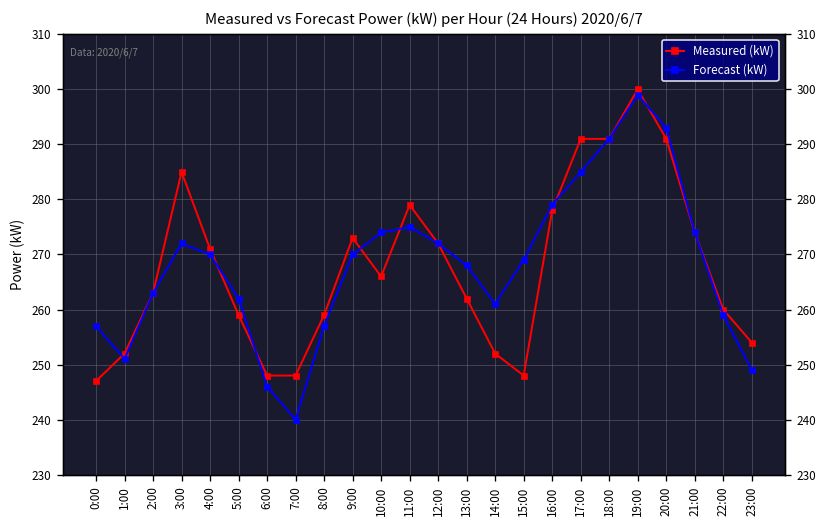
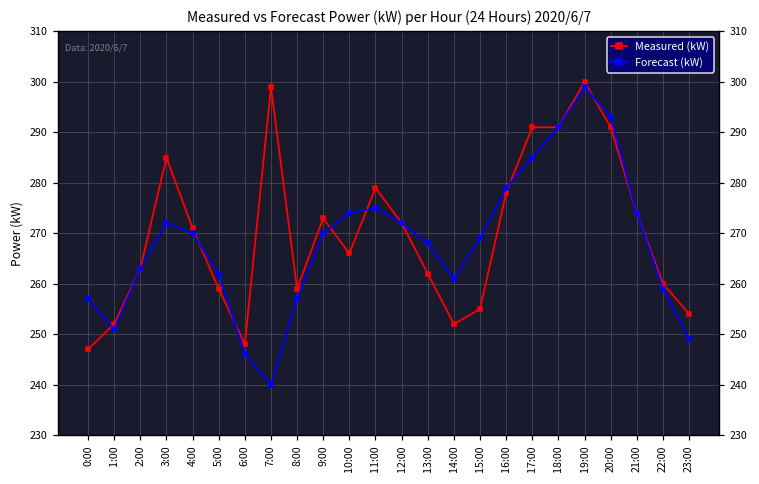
Measured (kW), 7:00: 248 -> 299
Measured (kW), 15:00: 248 -> 255
